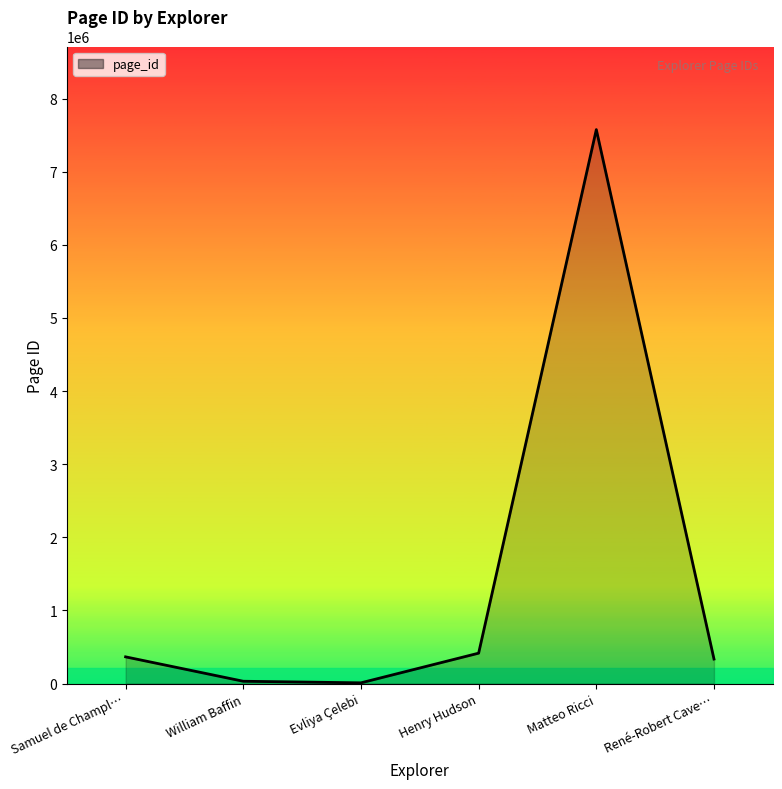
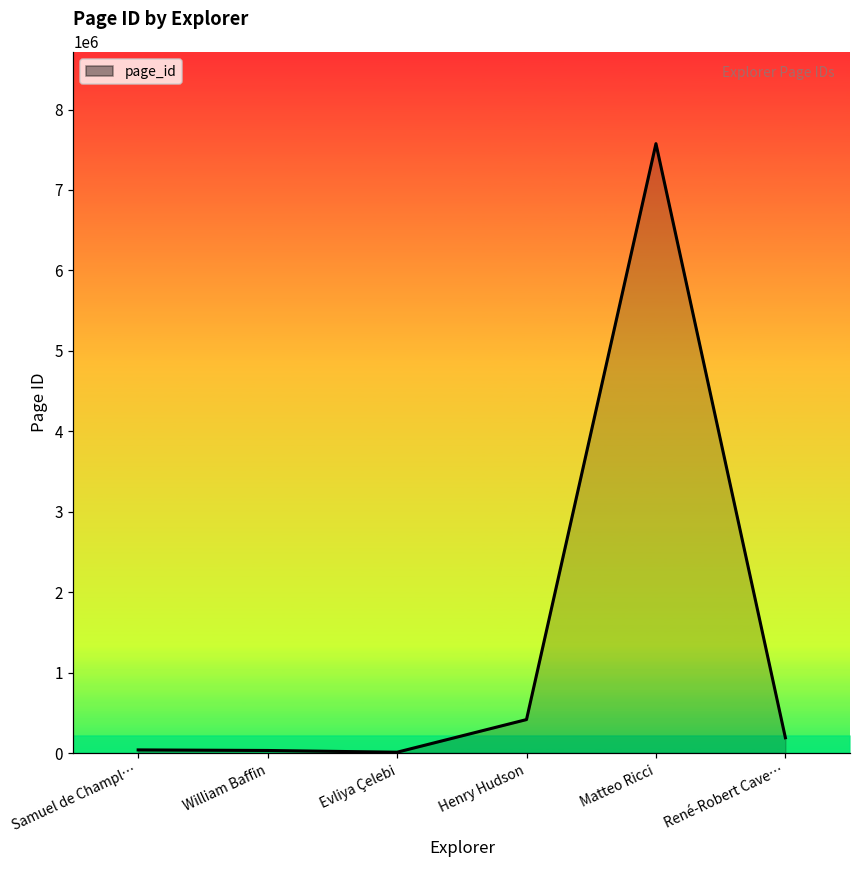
page_id, Samuel de Champl…: 400000 -> 0
page_id, René-Robert Cave…: 300000 -> 200000
